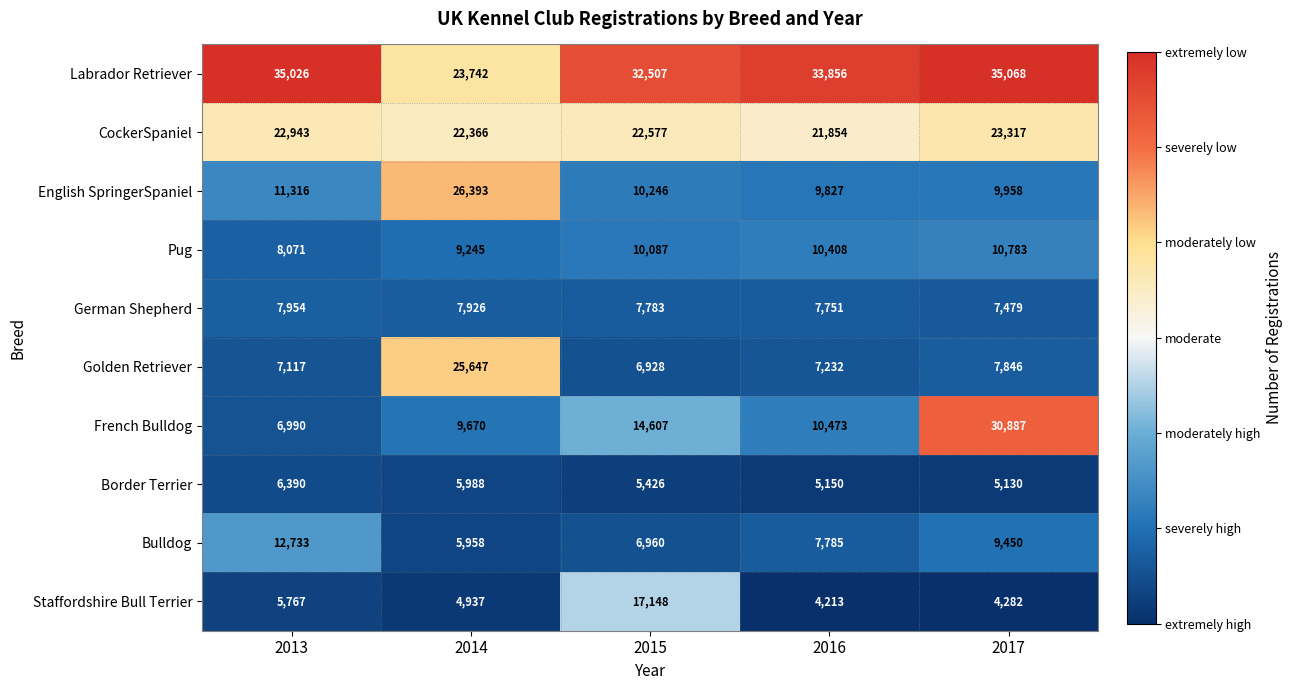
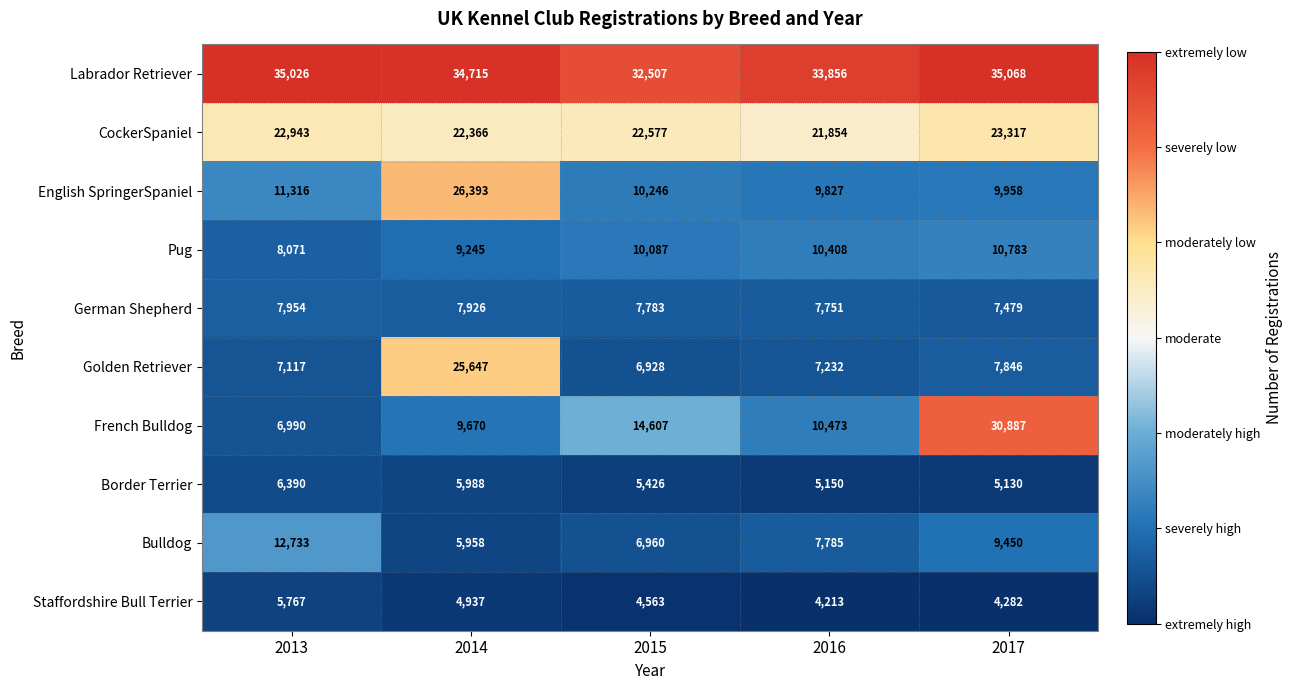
Labrador Retriever, 2014: 23,742 -> 34,715
Staffordshire Bull Terrier, 2015: 17,148 -> 4,563
